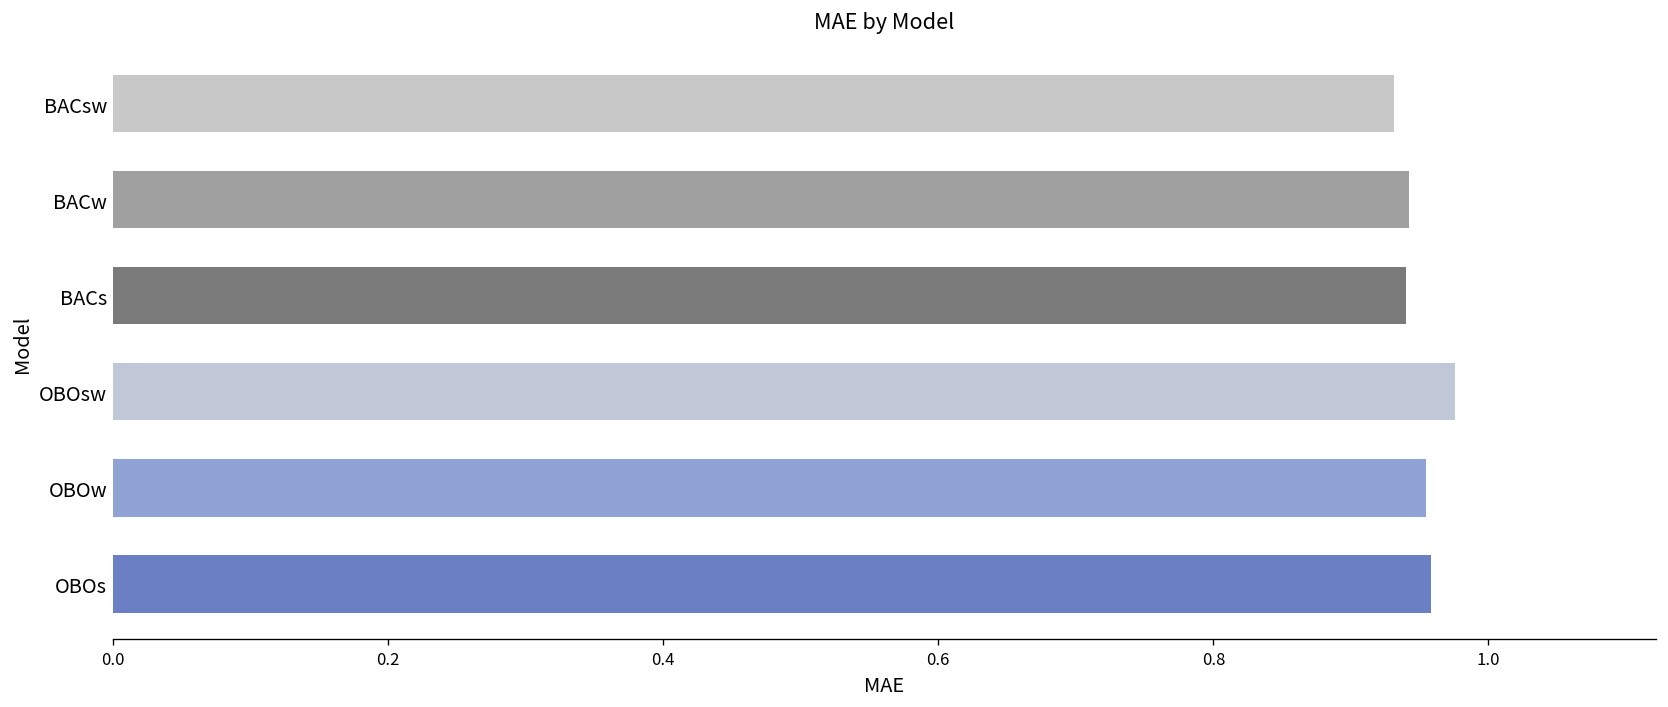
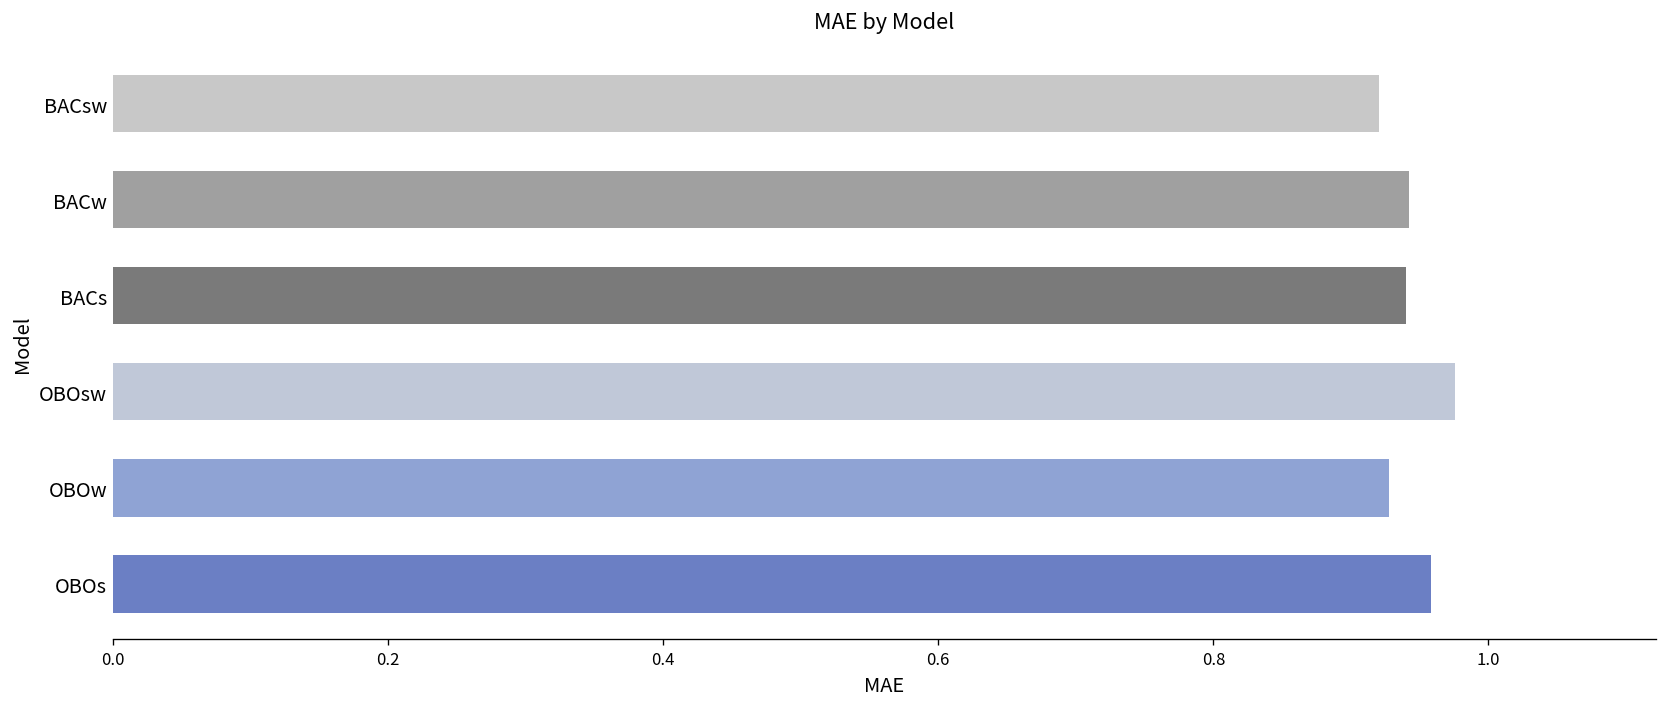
BACsw: 0.931 -> 0.921
OBOw: 0.955 -> 0.928
